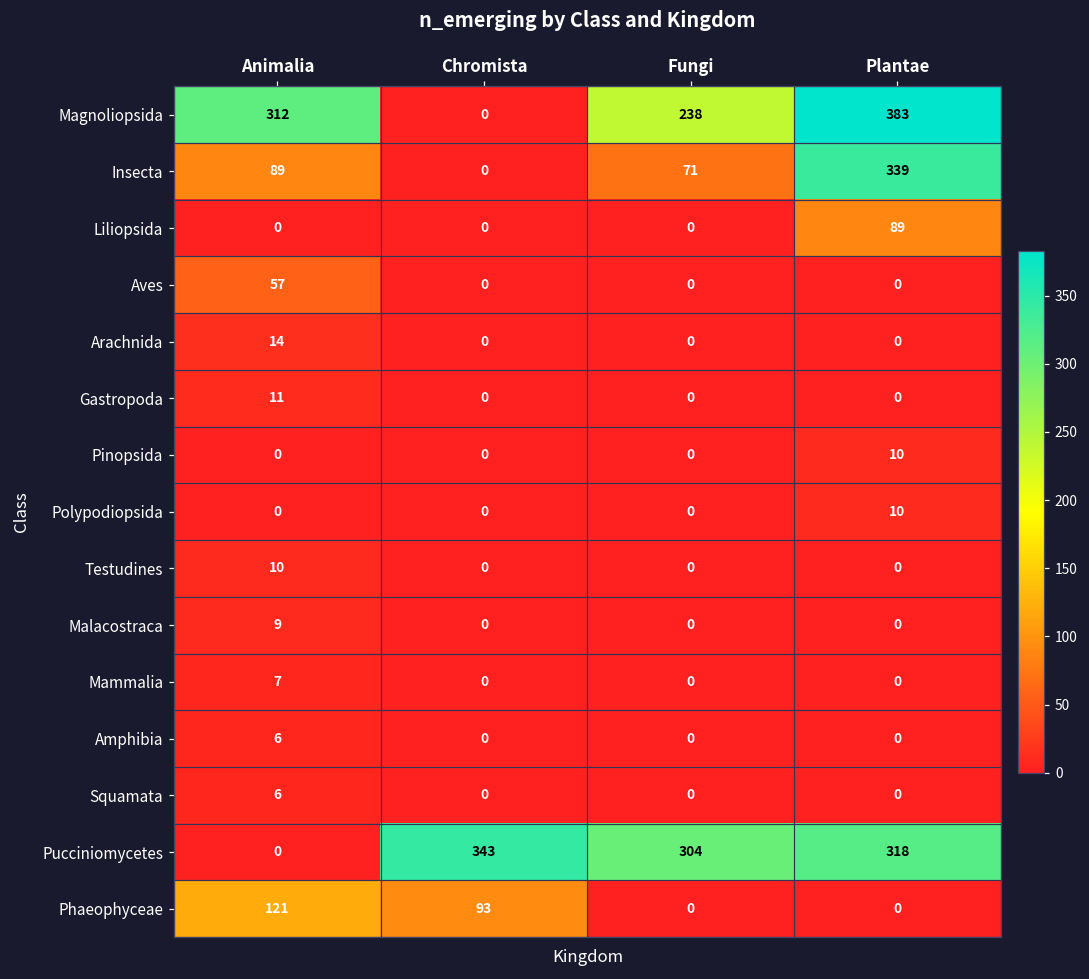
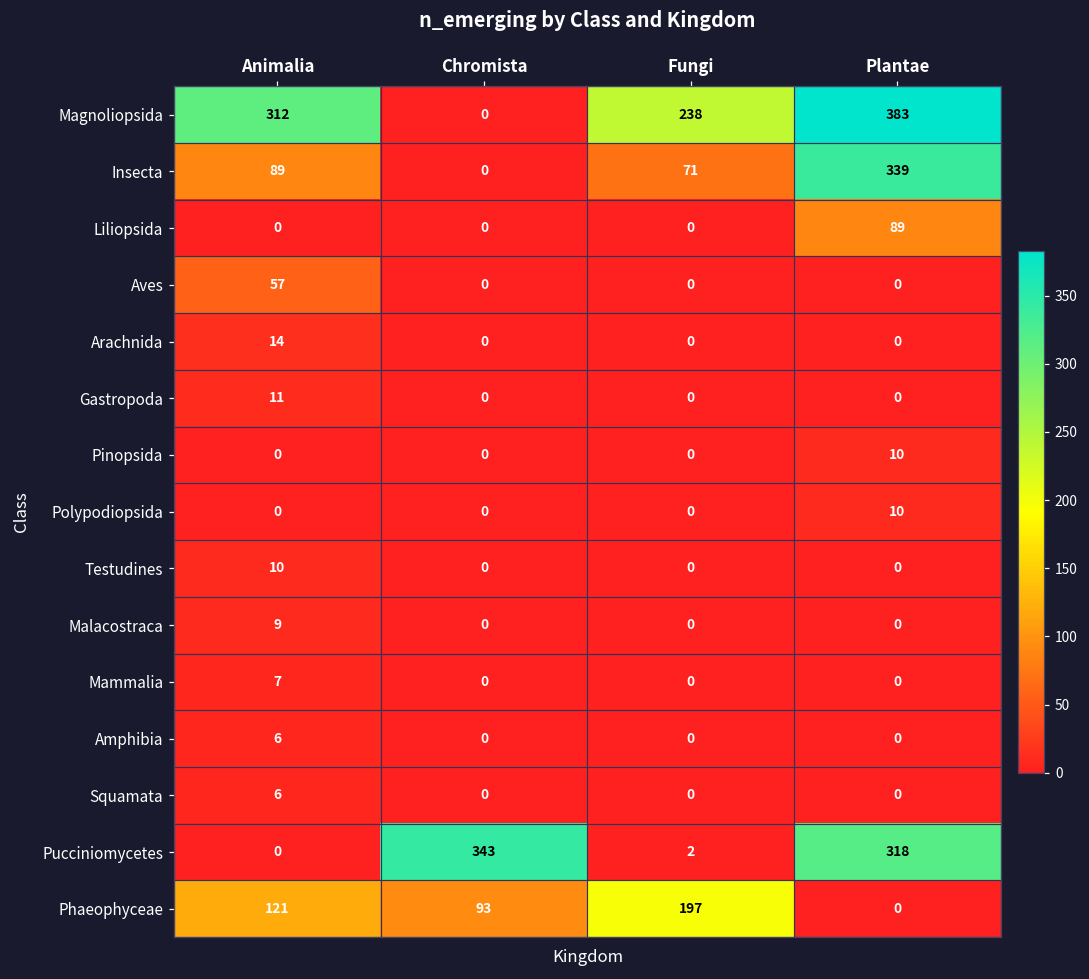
Pucciniomycetes, Fungi: 304 -> 2
Phaeophyceae, Fungi: 0 -> 197
